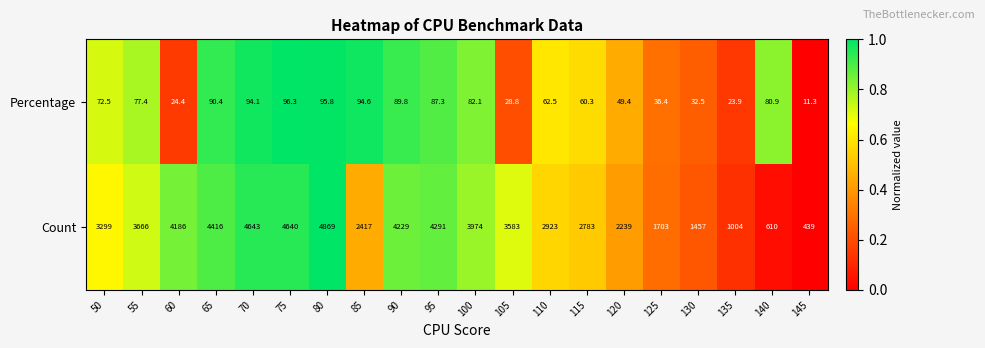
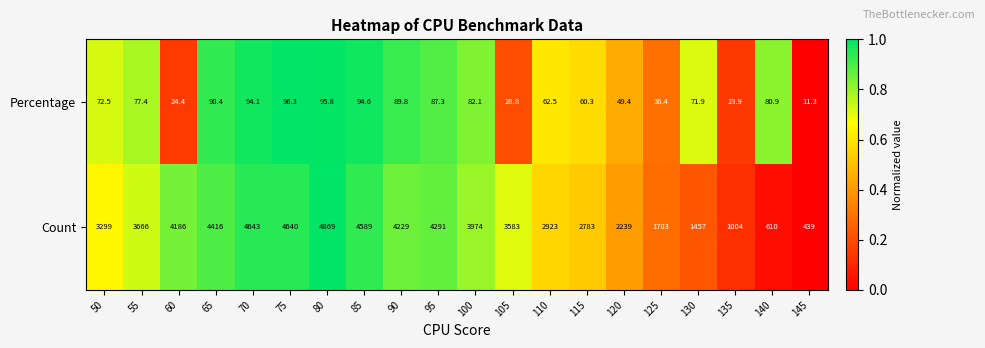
Percentage, 130: 32.5 -> 71.9
Count, 85: 2417 -> 4589
